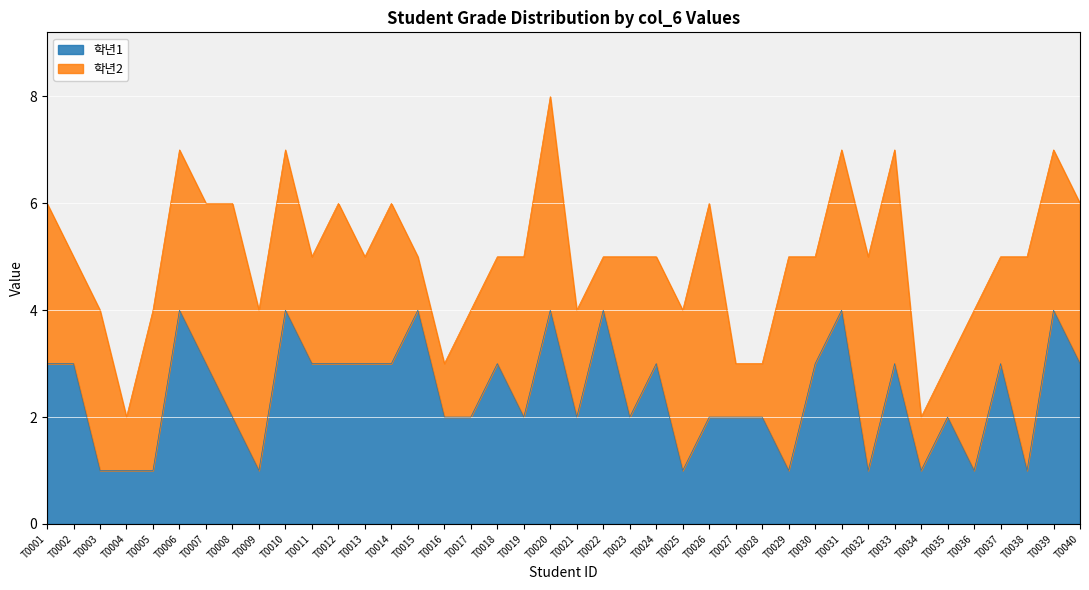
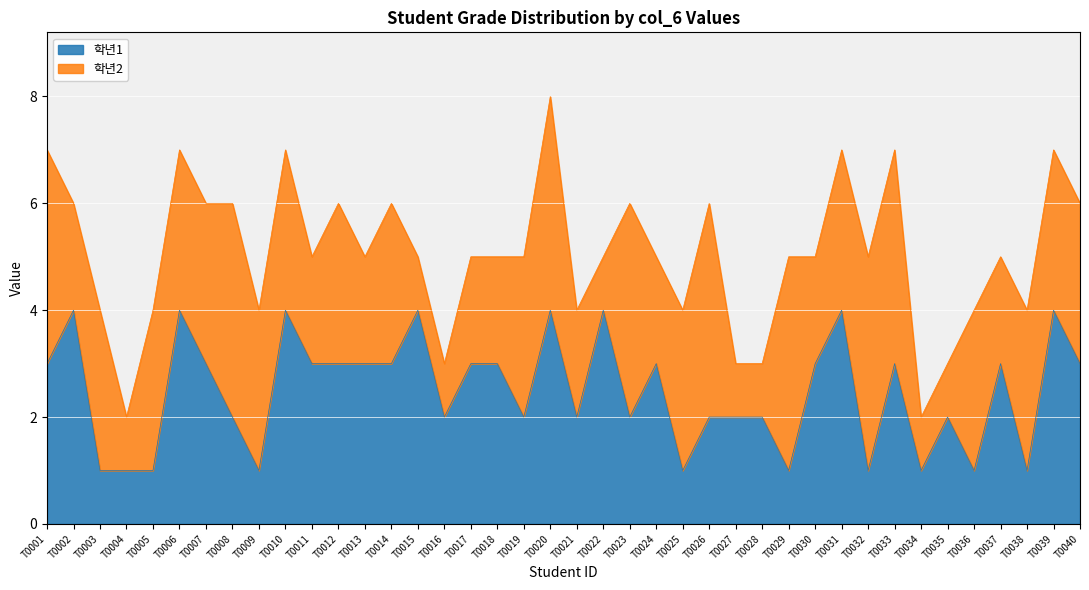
학년2, T0001: 3 -> 4
학년1, T0002: 3 -> 4
학년1, T0017: 2 -> 3
학년2, T0023: 3 -> 4
학년2, T0038: 4 -> 3
